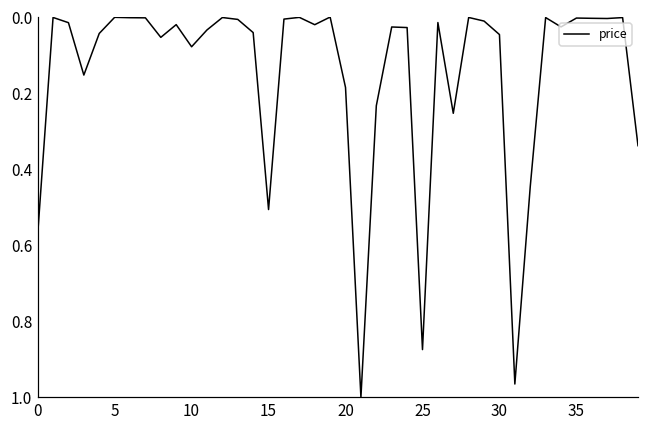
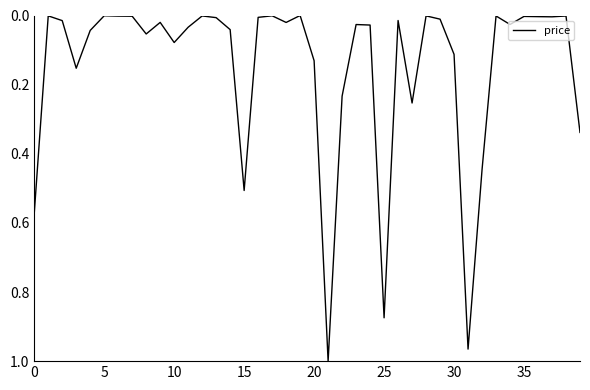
20: 0.19 -> 0.13
30: 0.05 -> 0.11
